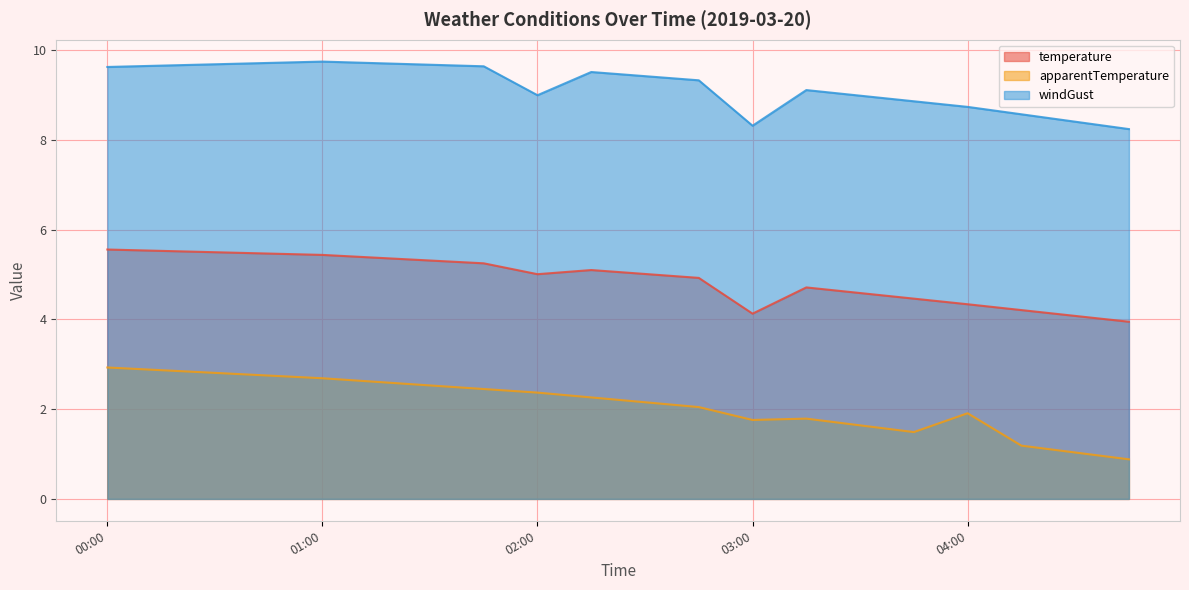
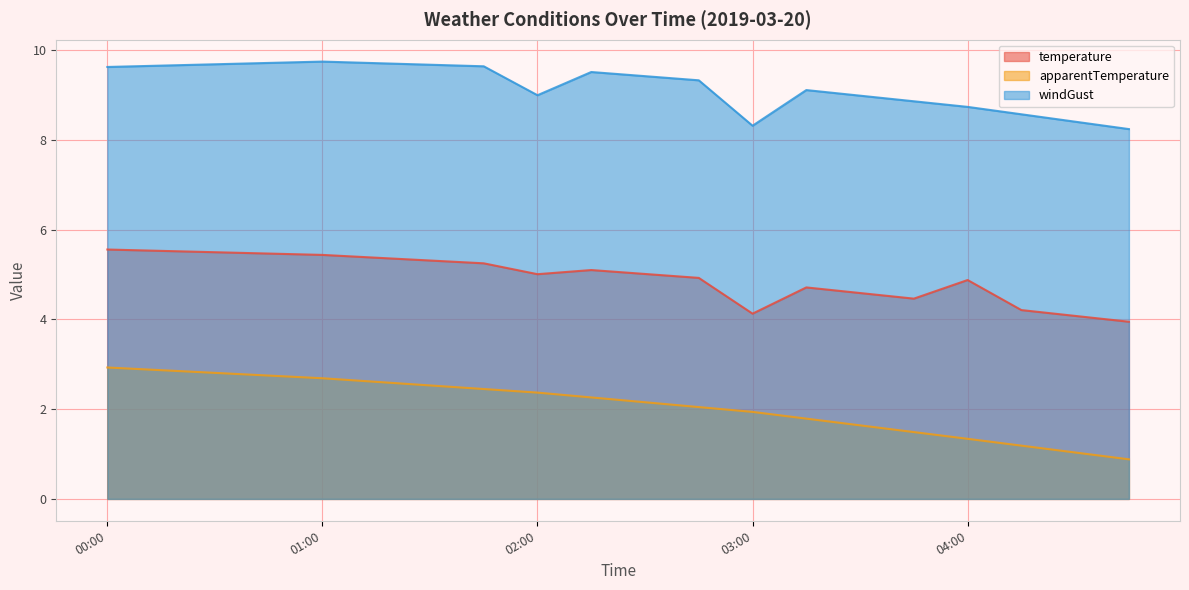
apparentTemperature, 03:00: 1.8 -> 1.9
temperature, 04:00: 4.3 -> 4.9
apparentTemperature, 04:00: 1.9 -> 1.3
